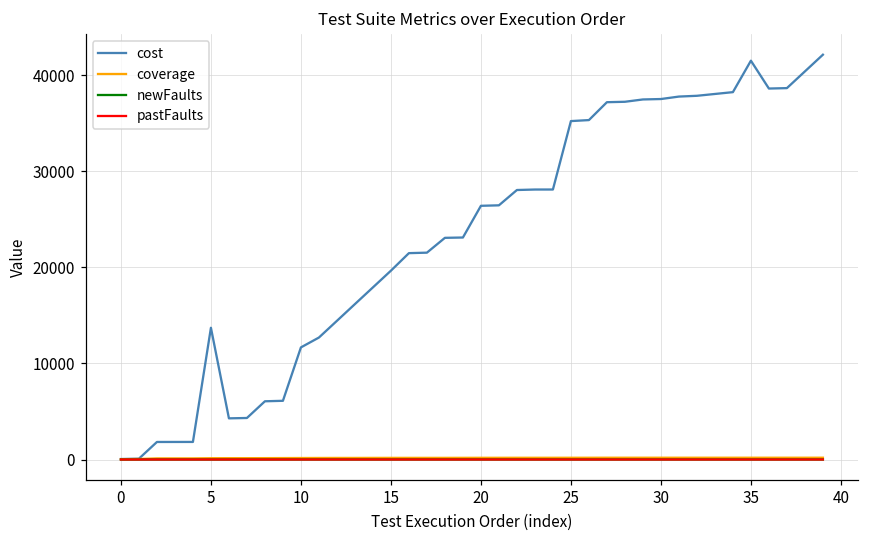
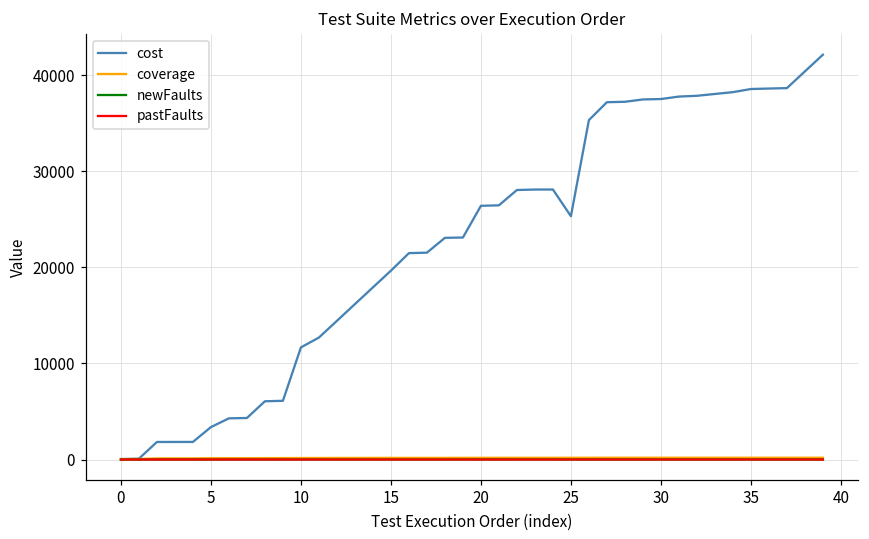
cost, 5: 14000 -> 3000
cost, 25: 35000 -> 25000
cost, 35: 42000 -> 39000
